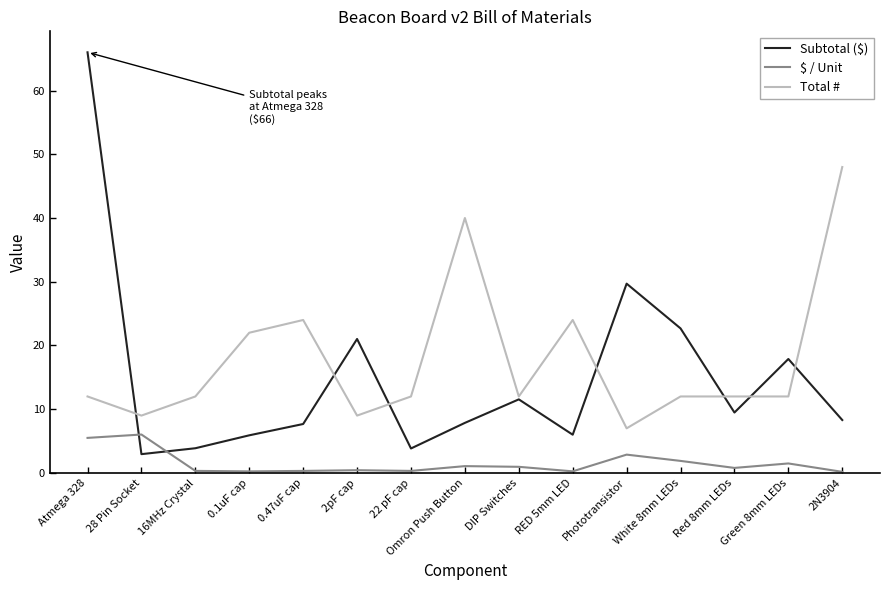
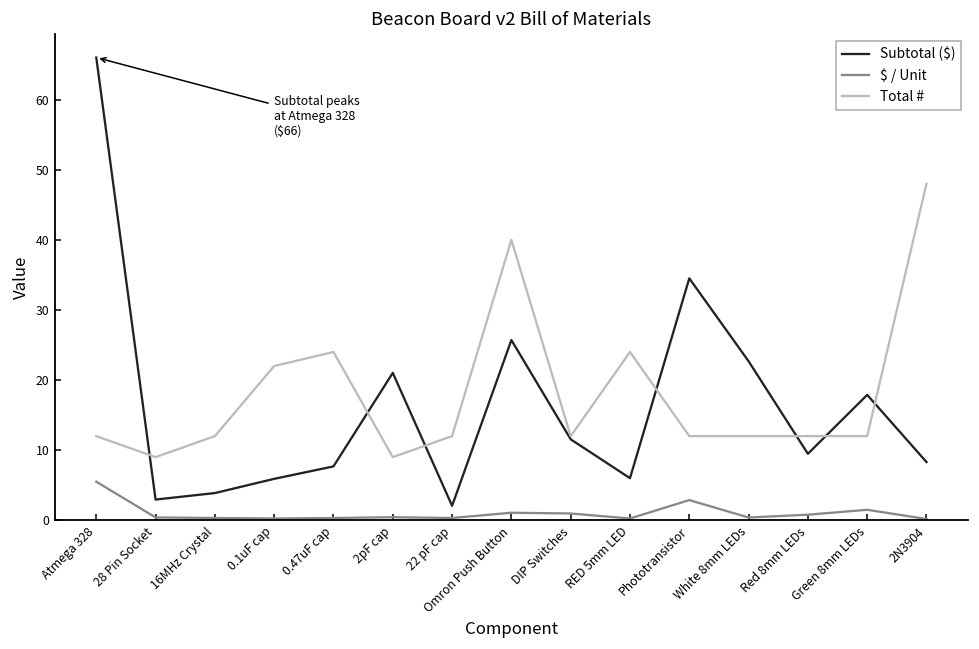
$ / Unit, 28 Pin Socket: 6 -> 0
Subtotal ($), 22 pF cap: 4 -> 2
Subtotal ($), Omron Push Button: 8 -> 26
Subtotal ($), Phototransistor: 30 -> 35
Total #, Phototransistor: 7 -> 12
$ / Unit, White 8mm LEDs: 2 -> 0
